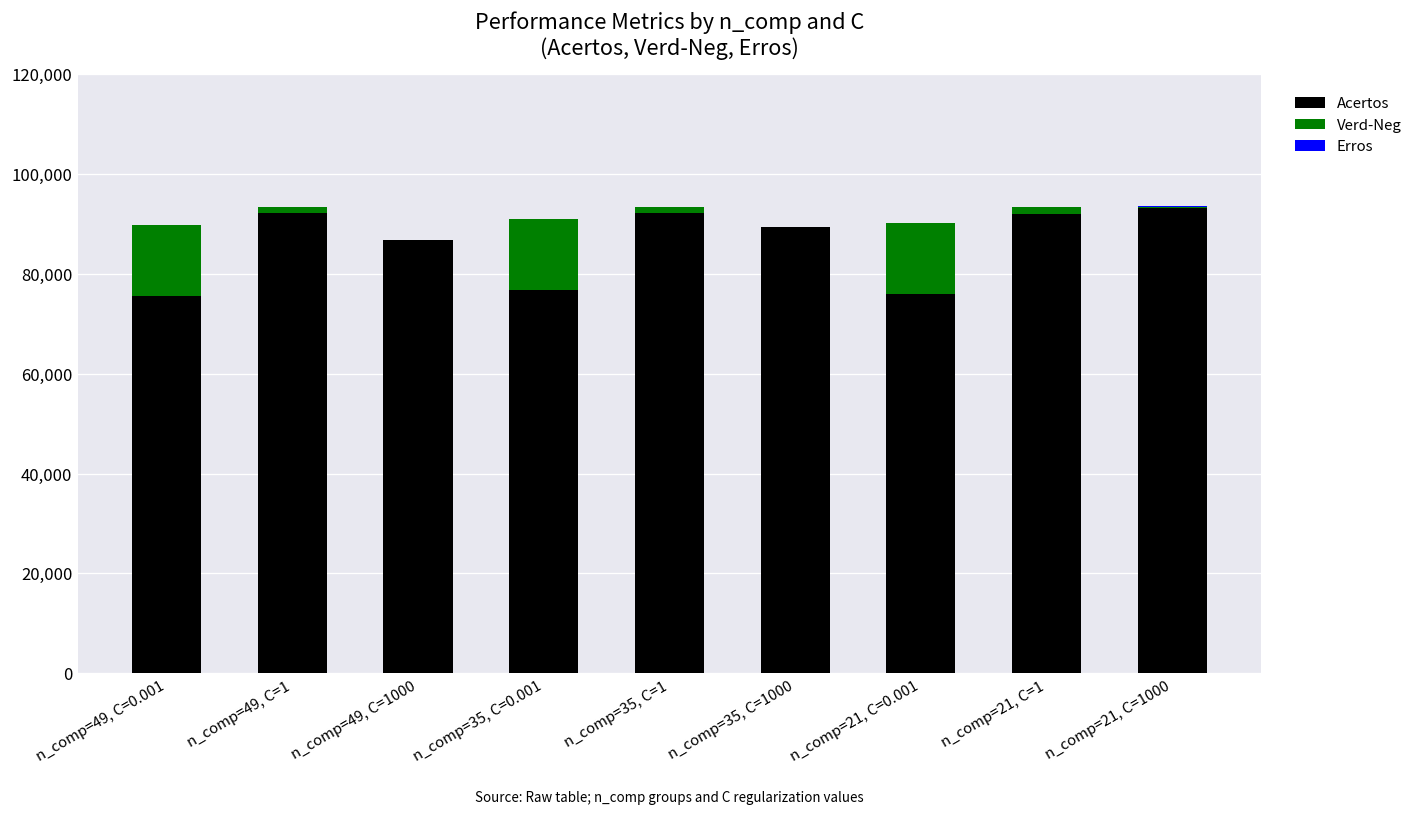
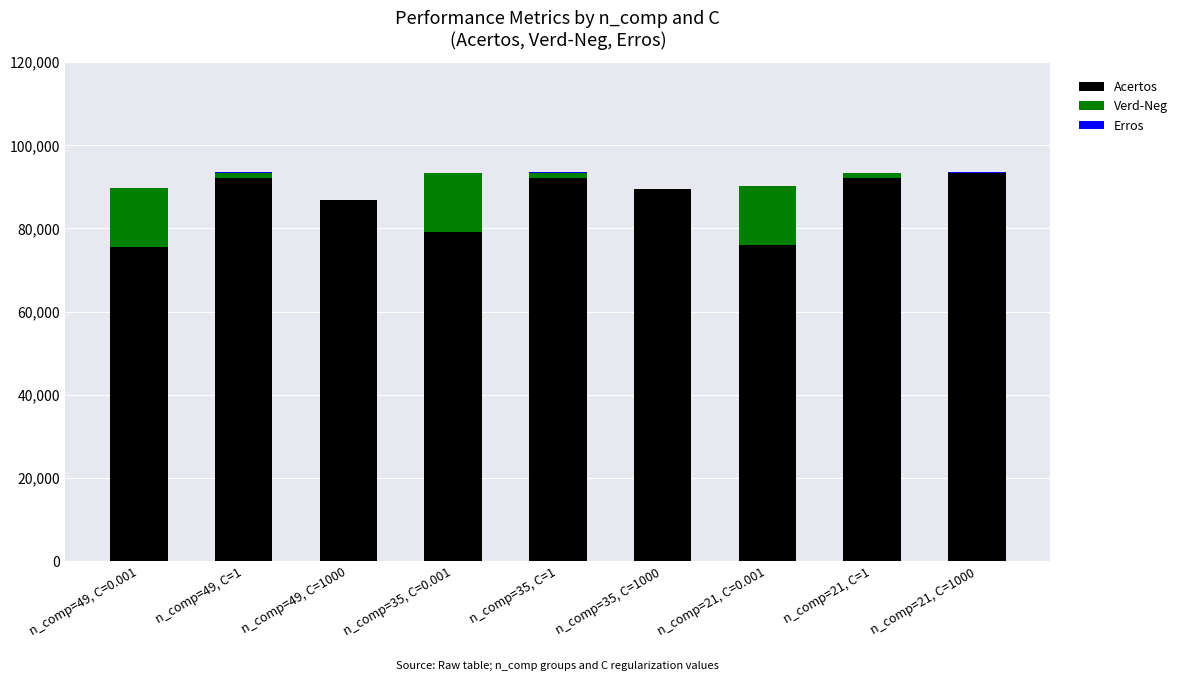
Acertos, n_comp=35, C=0.001: 77,000 -> 79,000
